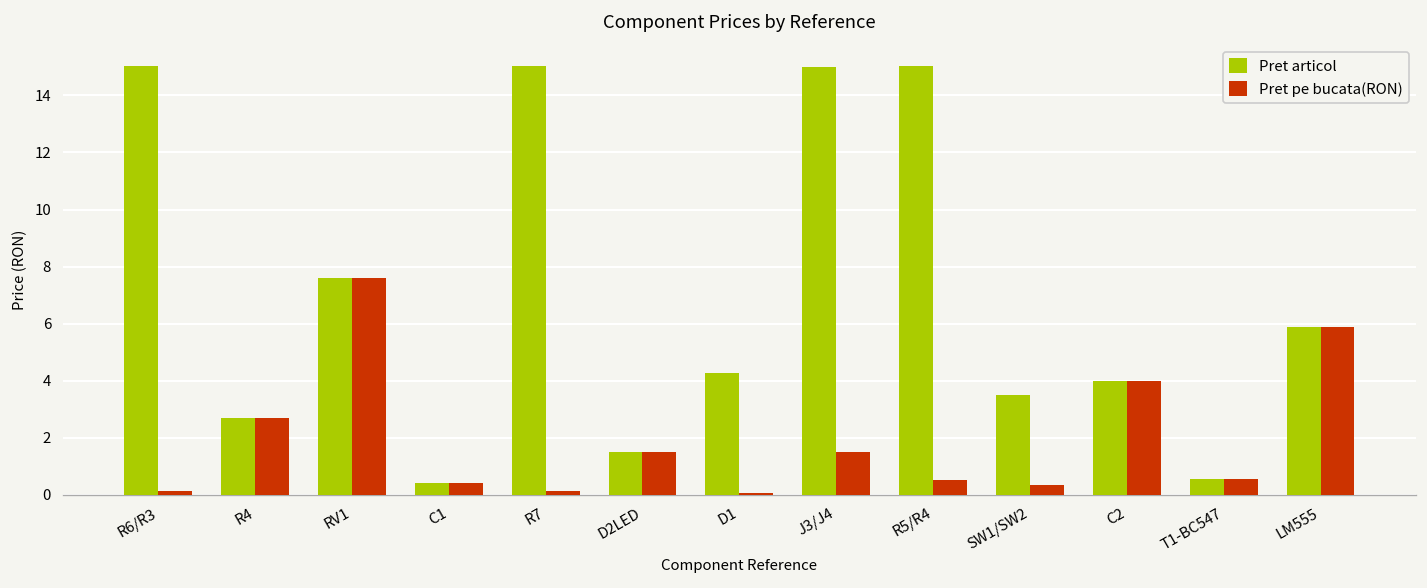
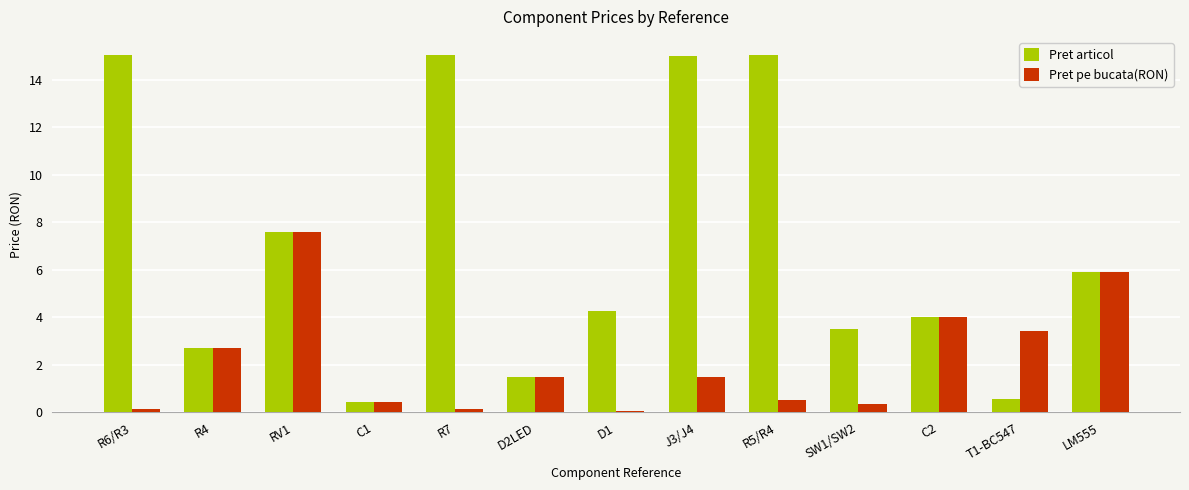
Pret pe bucata(RON), T1-BC547: 0.6 -> 3.4
